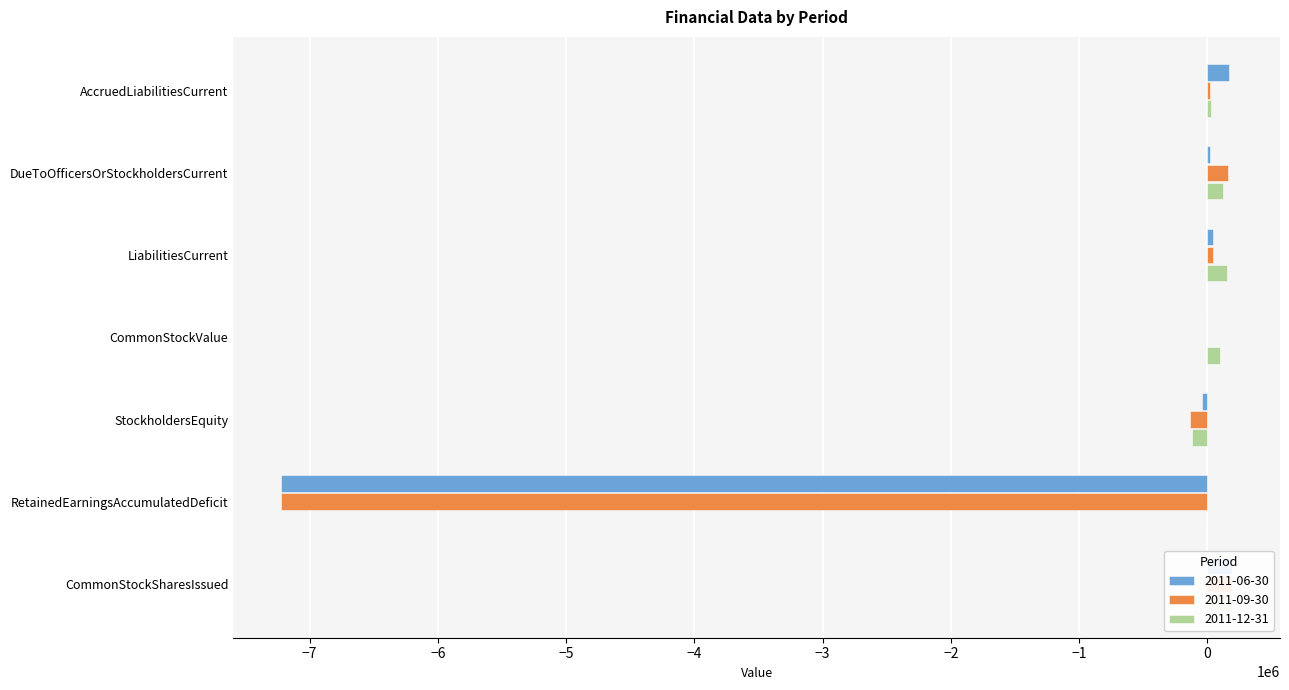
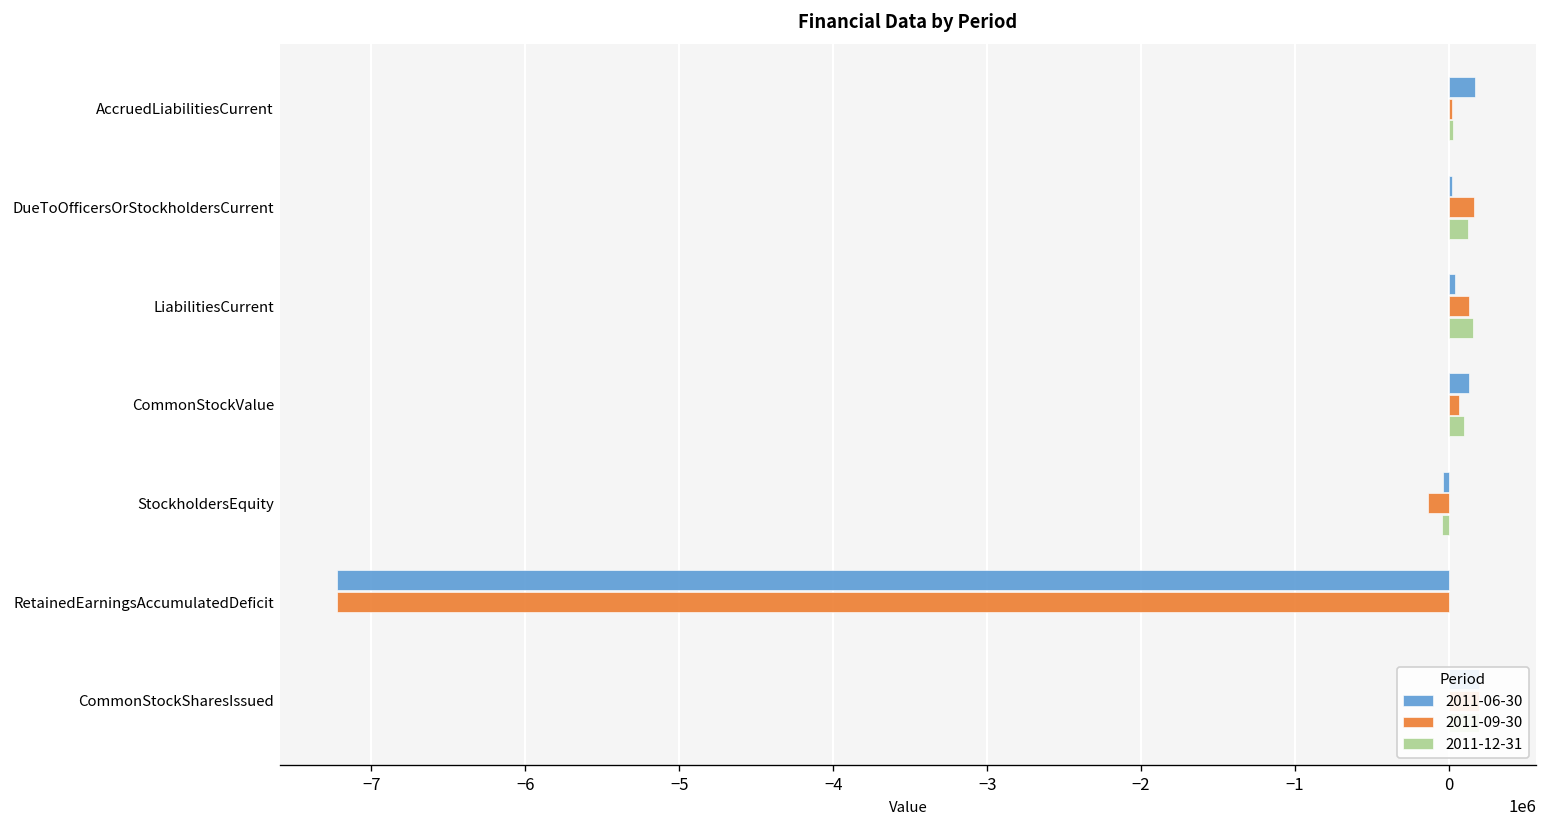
2011-09-30, LiabilitiesCurrent: 40000 -> 130000
2011-06-30, CommonStockValue: 0 -> 130000
2011-09-30, CommonStockValue: 0 -> 70000
2011-12-31, StockholdersEquity: -120000 -> -50000
